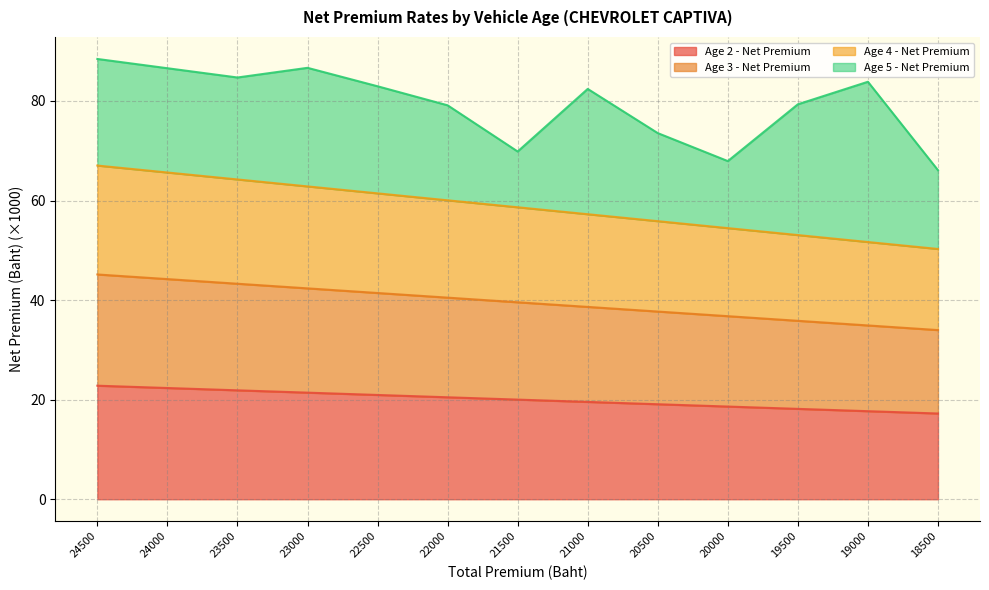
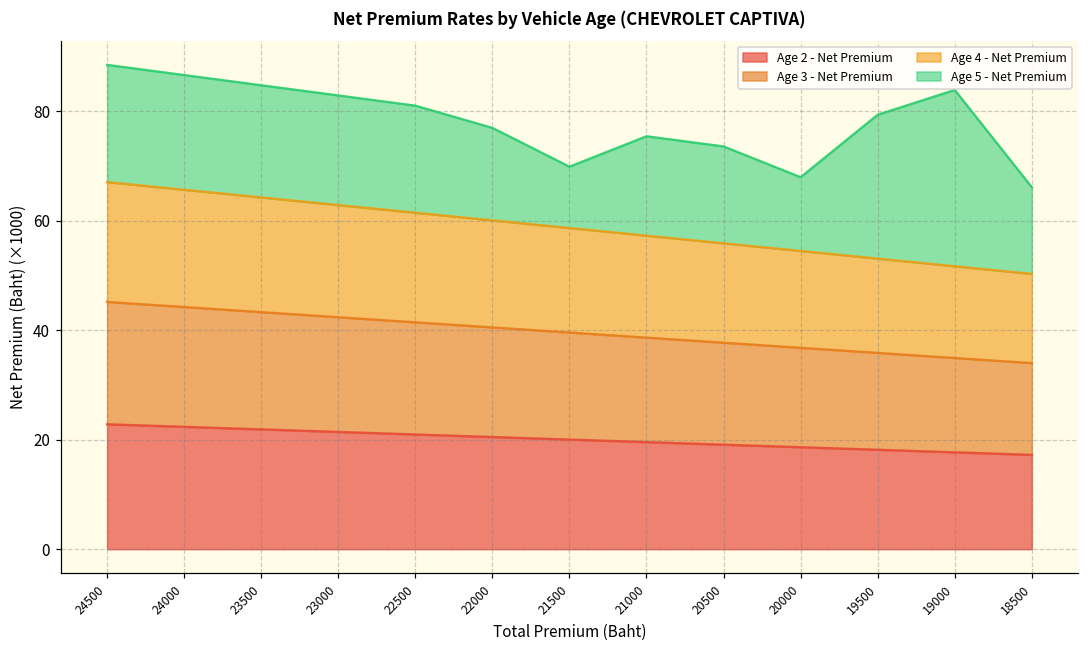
Age 5 - Net Premium, 23000: 24 -> 20
Age 5 - Net Premium, 22500: 22 -> 20
Age 5 - Net Premium, 22000: 19 -> 17
Age 5 - Net Premium, 21000: 25 -> 18
